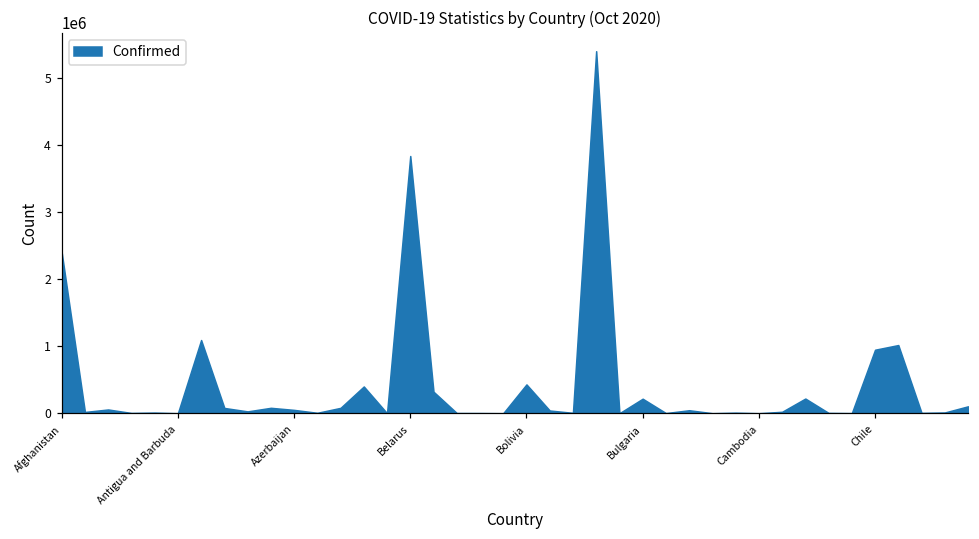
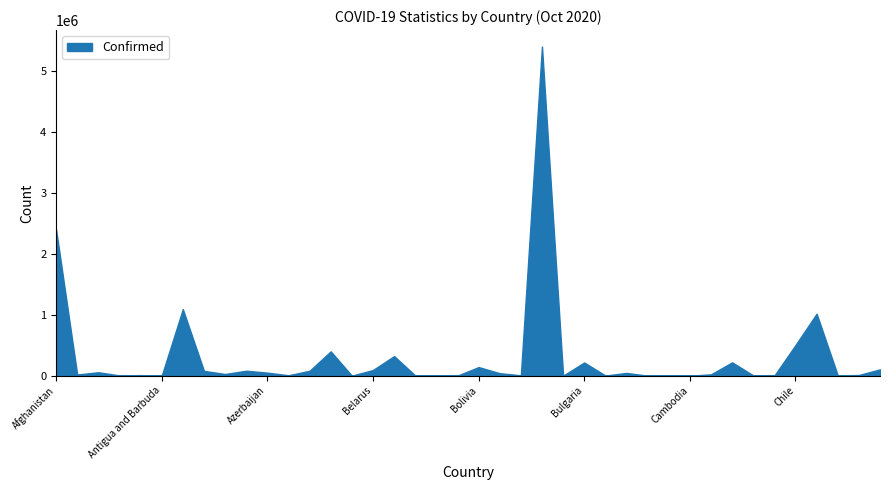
Belarus: 3800000 -> 100000
Bolivia: 400000 -> 100000
Chile: 900000 -> 500000
